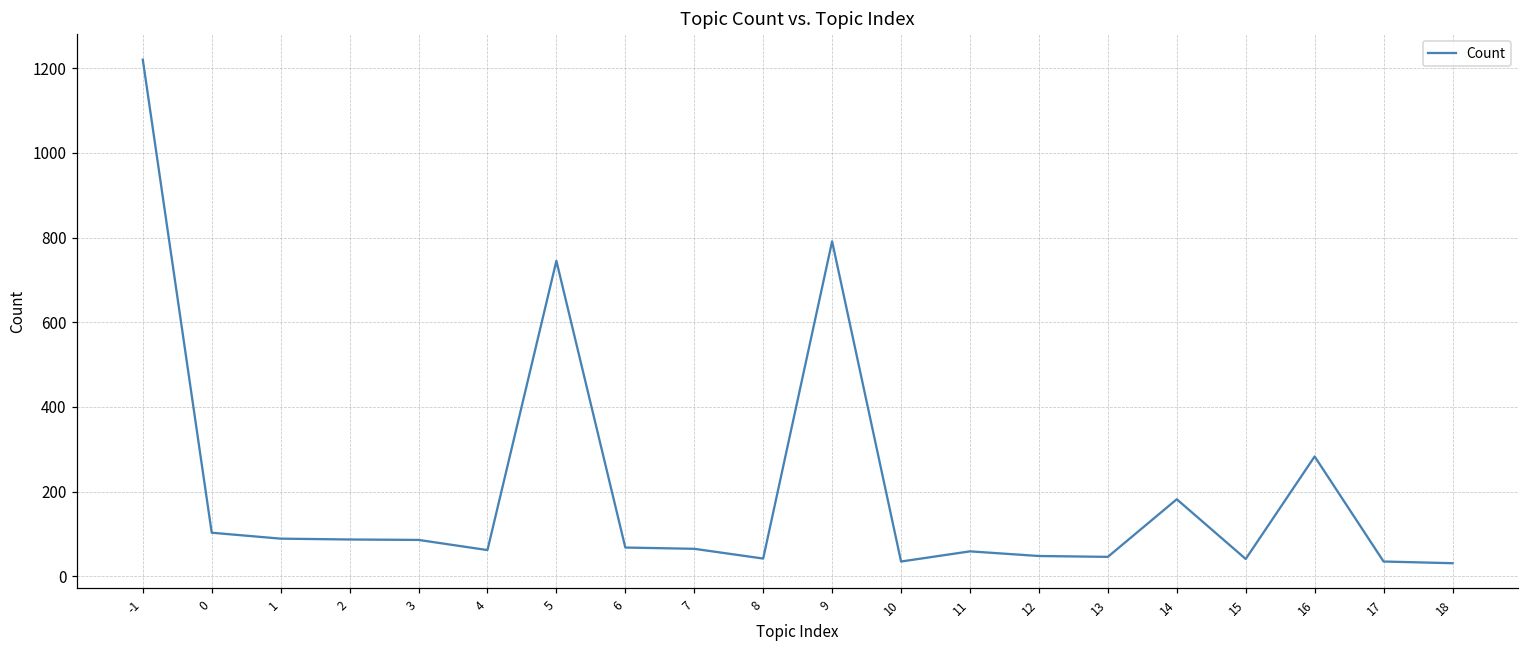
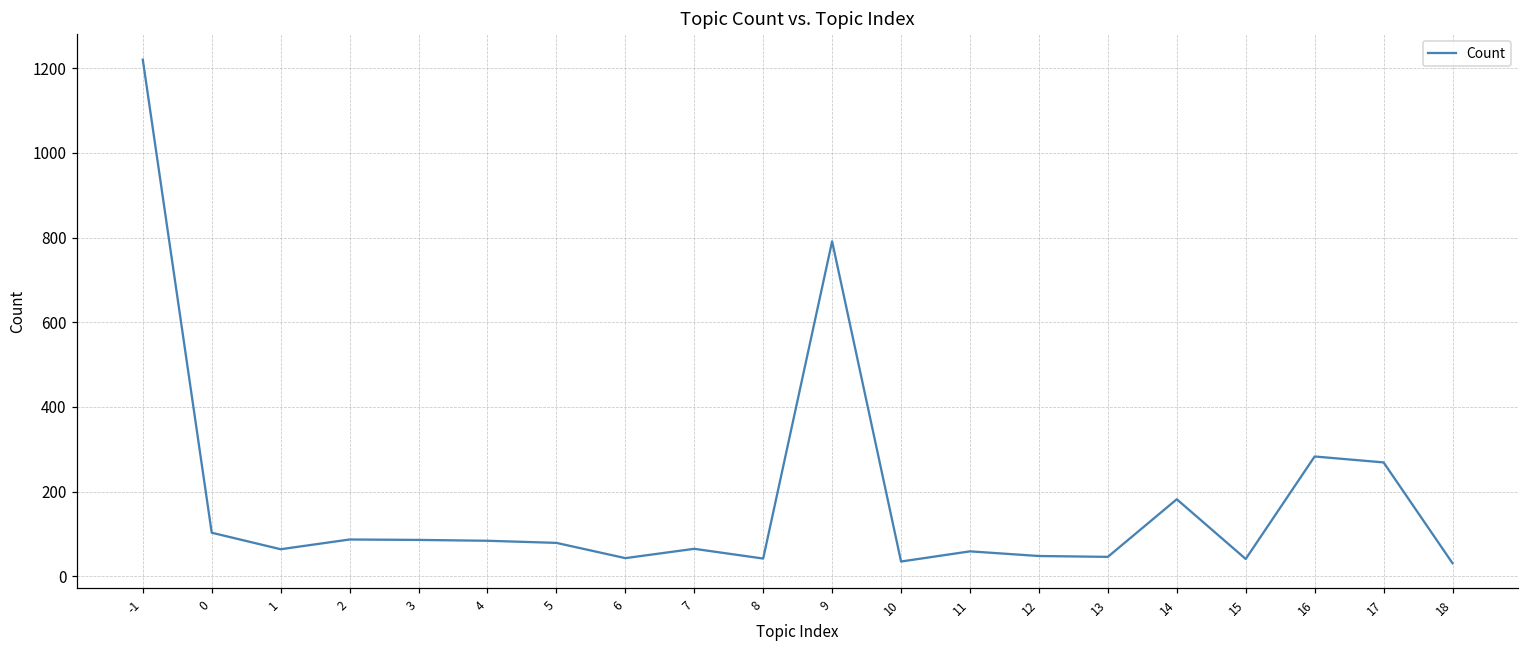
1: 90 -> 60
4: 60 -> 80
5: 750 -> 80
6: 70 -> 40
17: 40 -> 270
